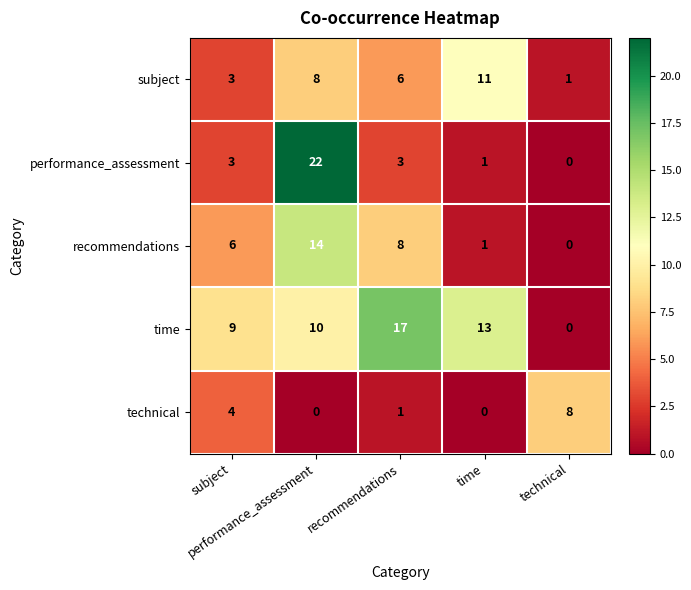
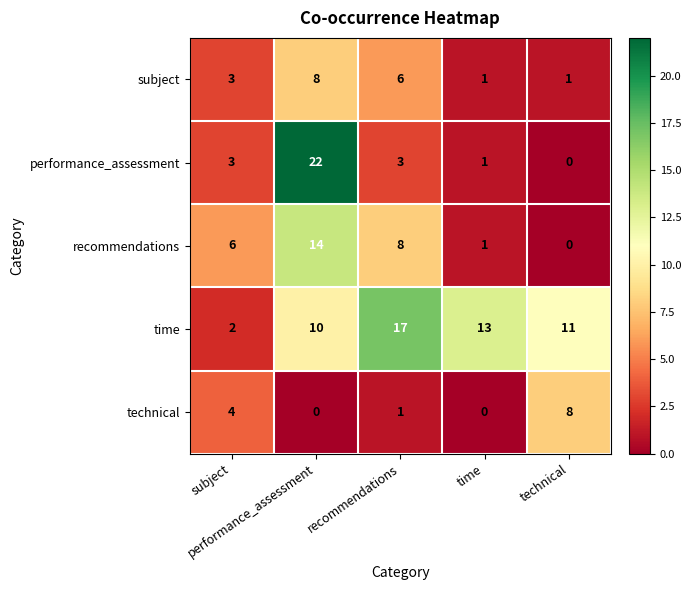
subject, time: 11 -> 1
time, subject: 9 -> 2
time, technical: 0 -> 11
